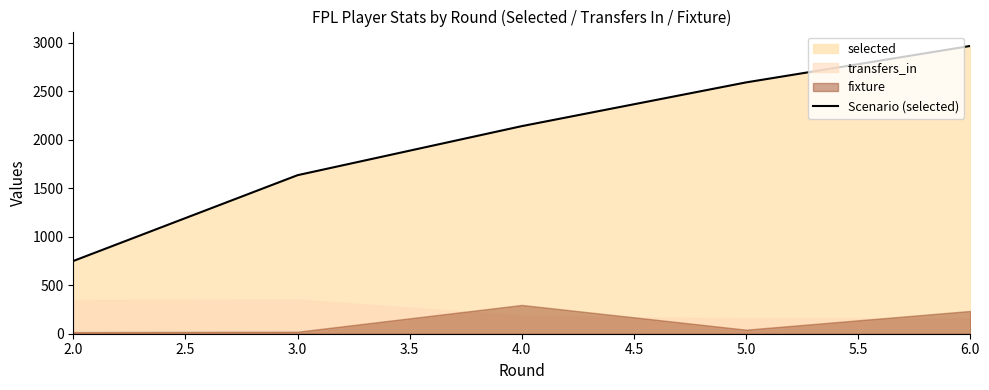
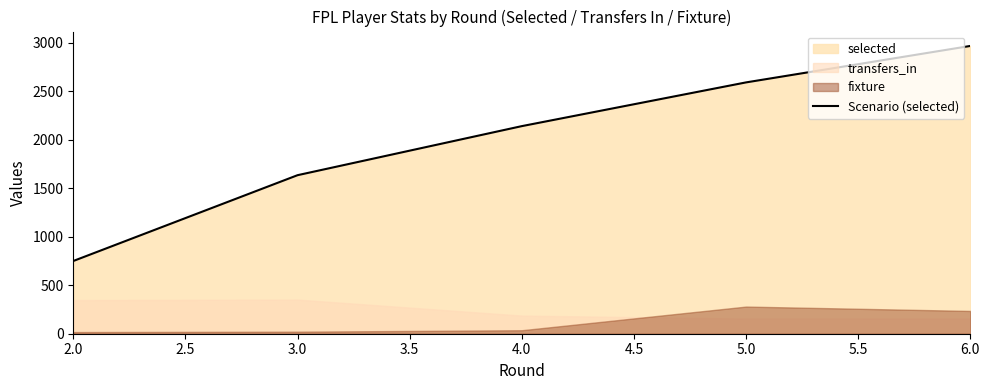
fixture, 4.0: 300 -> 0
fixture, 5.0: 0 -> 300
